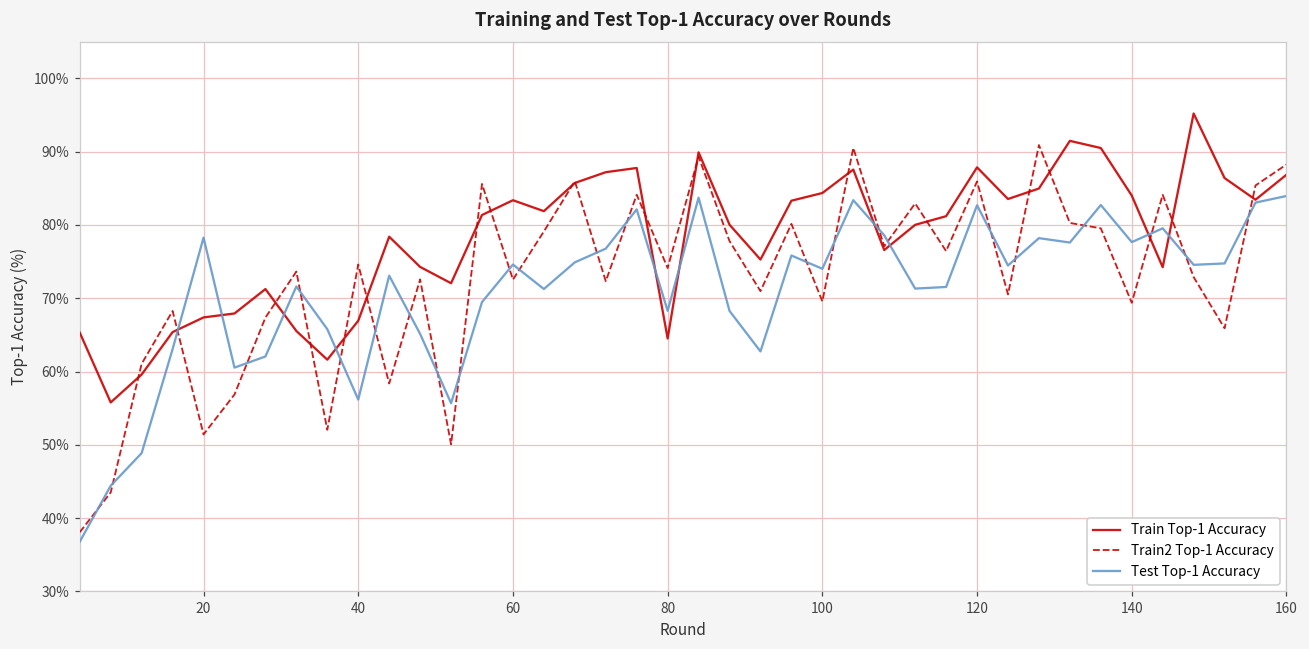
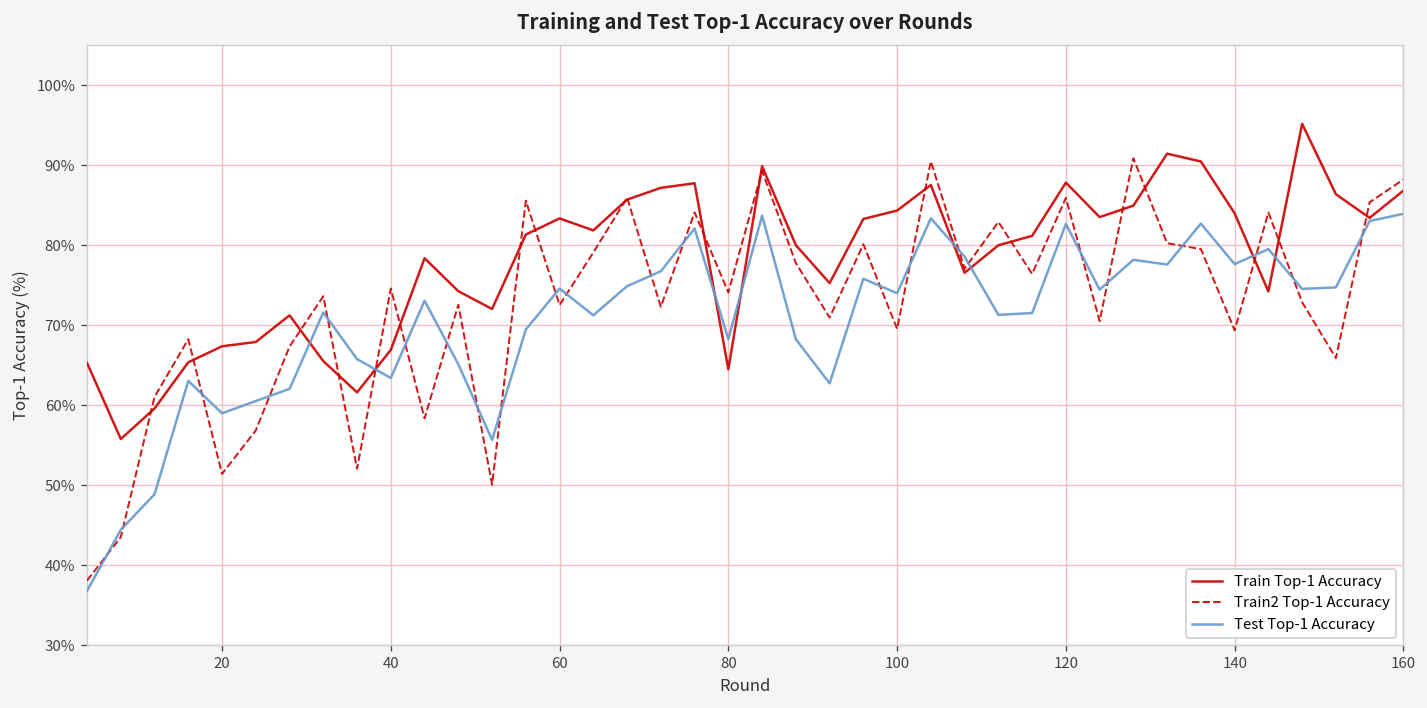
Test Top-1 Accuracy, 20: 78% -> 59%
Test Top-1 Accuracy, 40: 56% -> 63%
